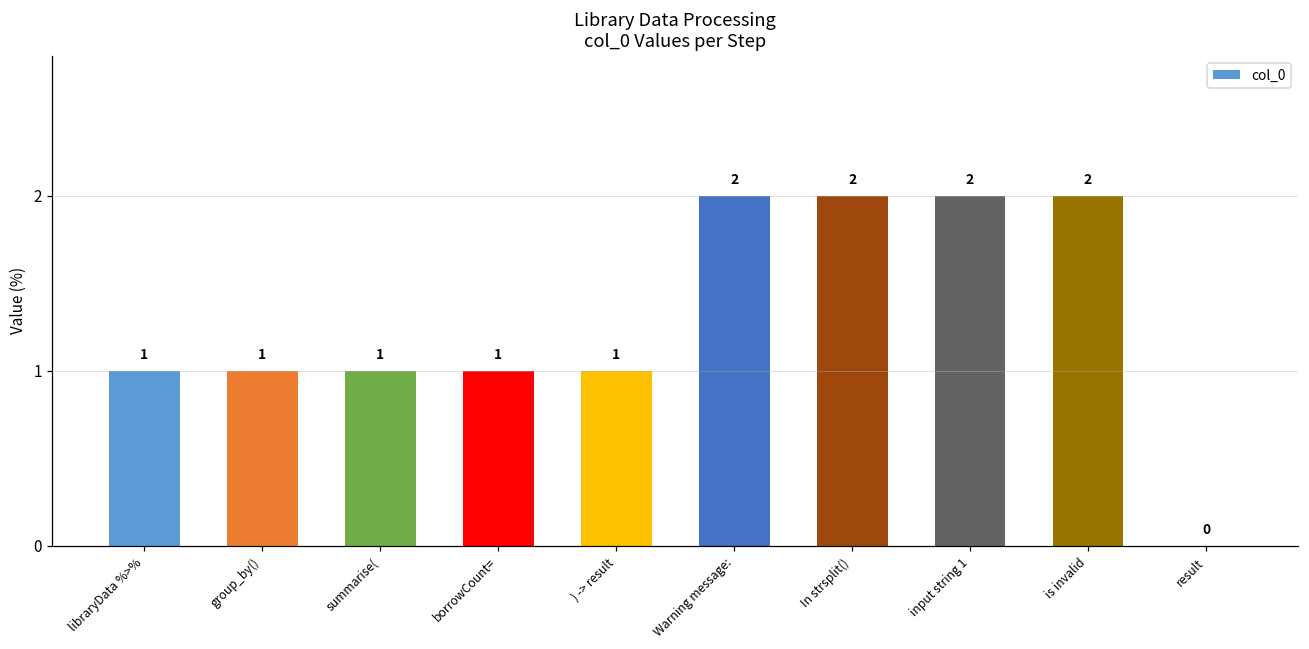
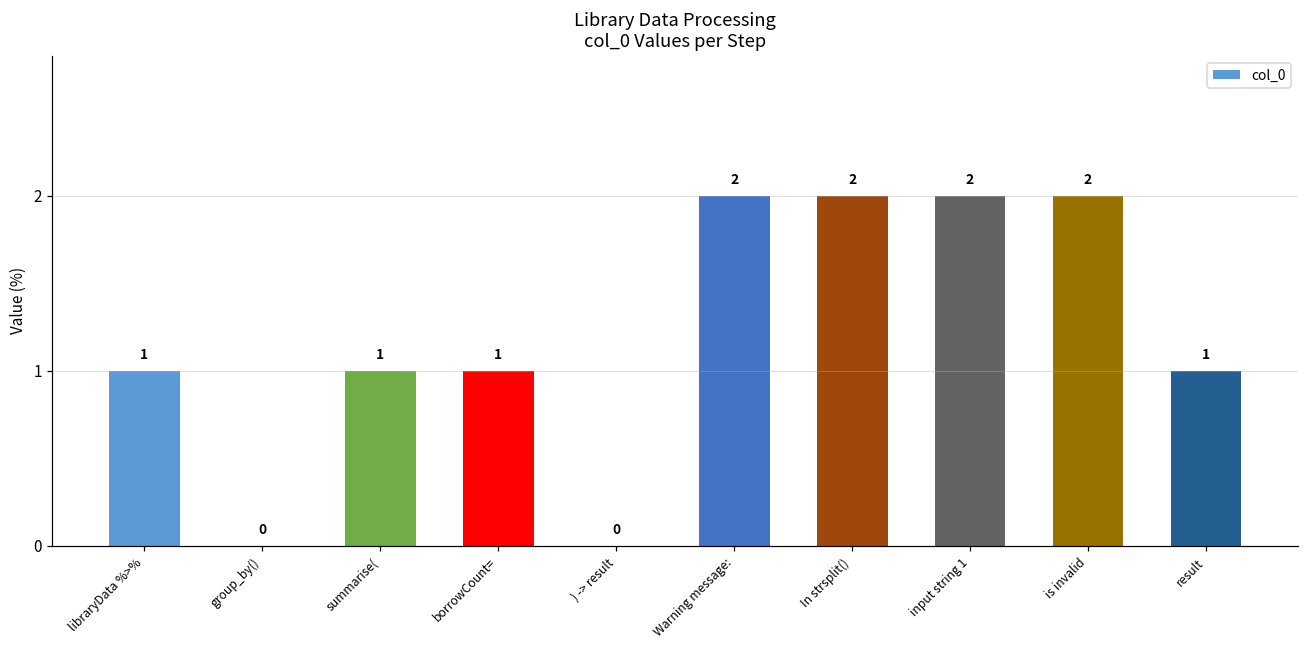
group_by(): 1 -> 0
) -> result: 1 -> 0
result: 0 -> 1
